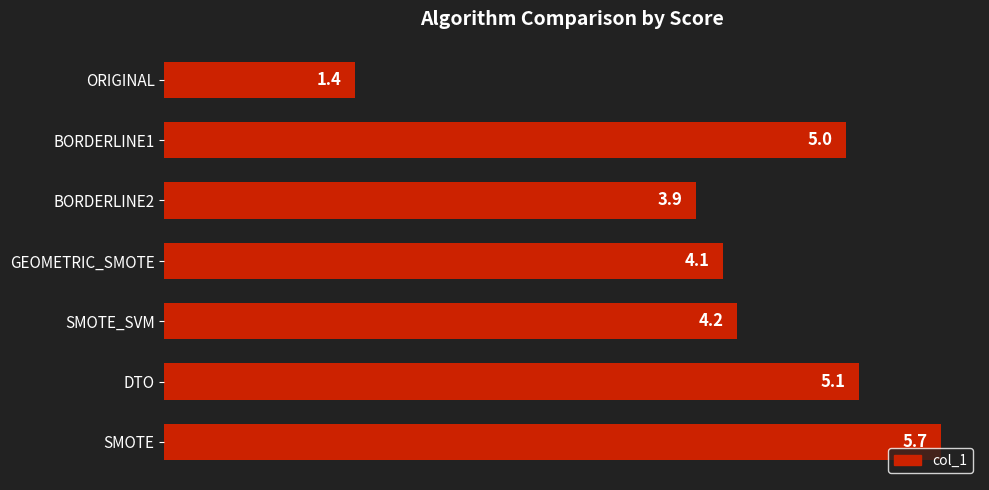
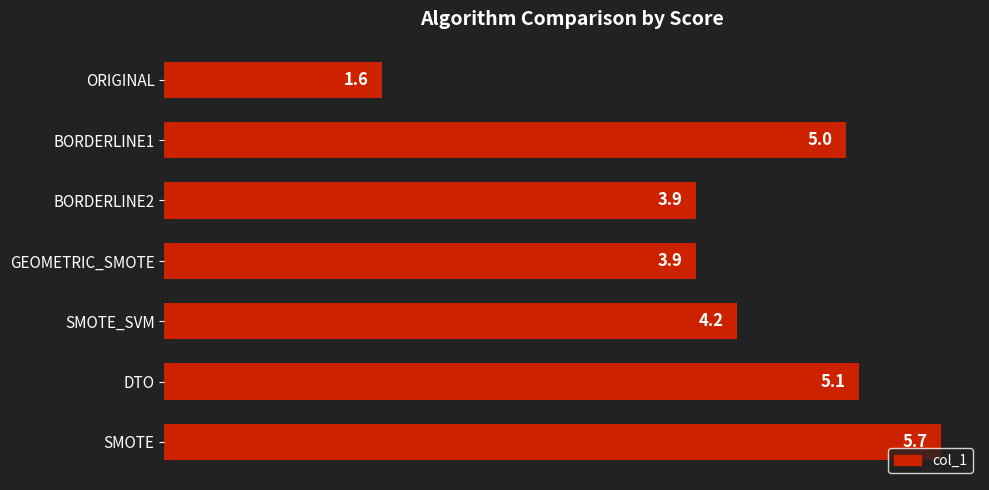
ORIGINAL: 1.4 -> 1.6
GEOMETRIC_SMOTE: 4.1 -> 3.9
